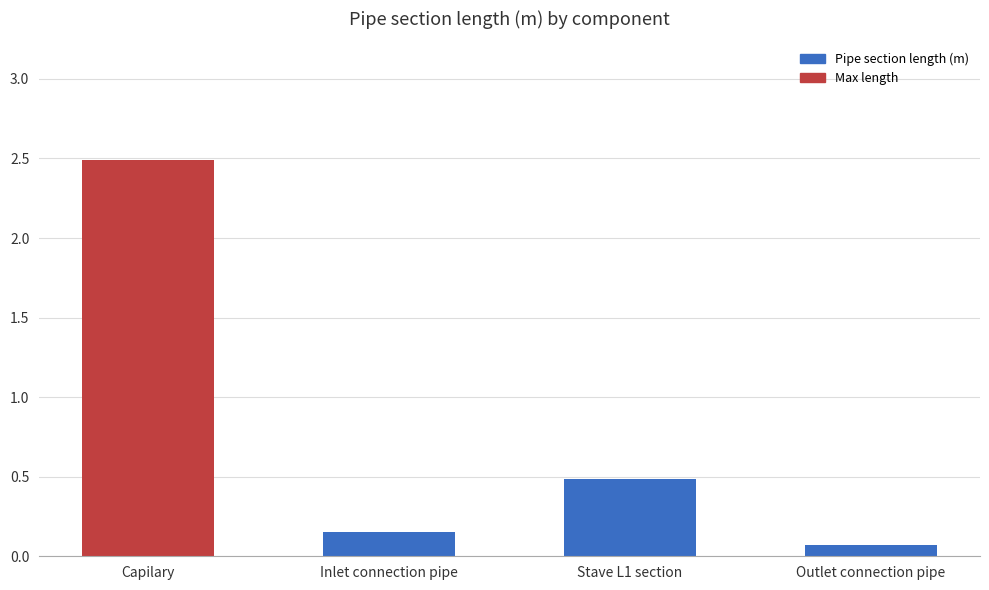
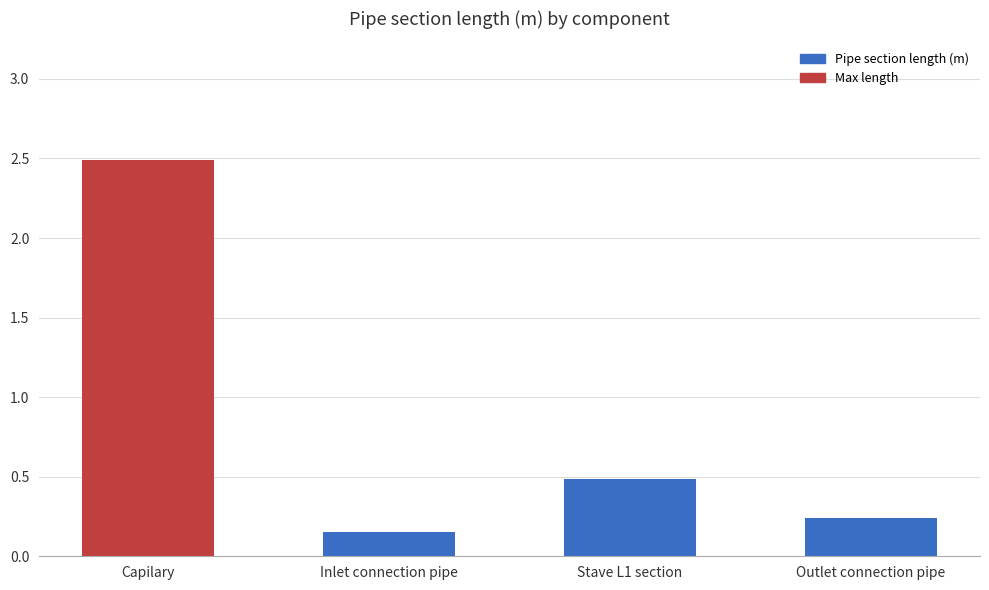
Outlet connection pipe: 0.07 -> 0.24
